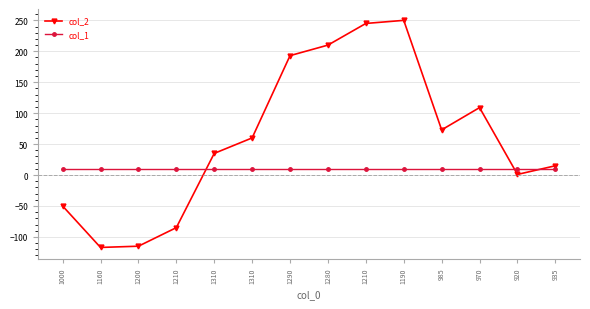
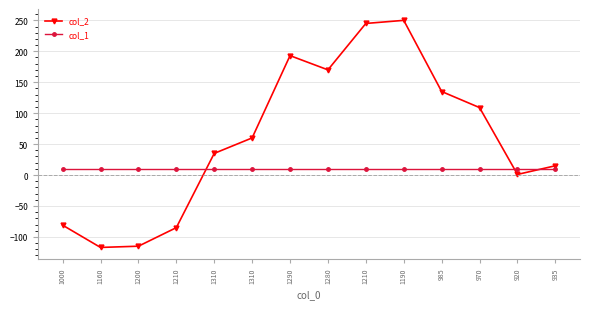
col_2, 1000: -50 -> -80
col_2, 1280: 210 -> 170
col_2, 985: 70 -> 140
